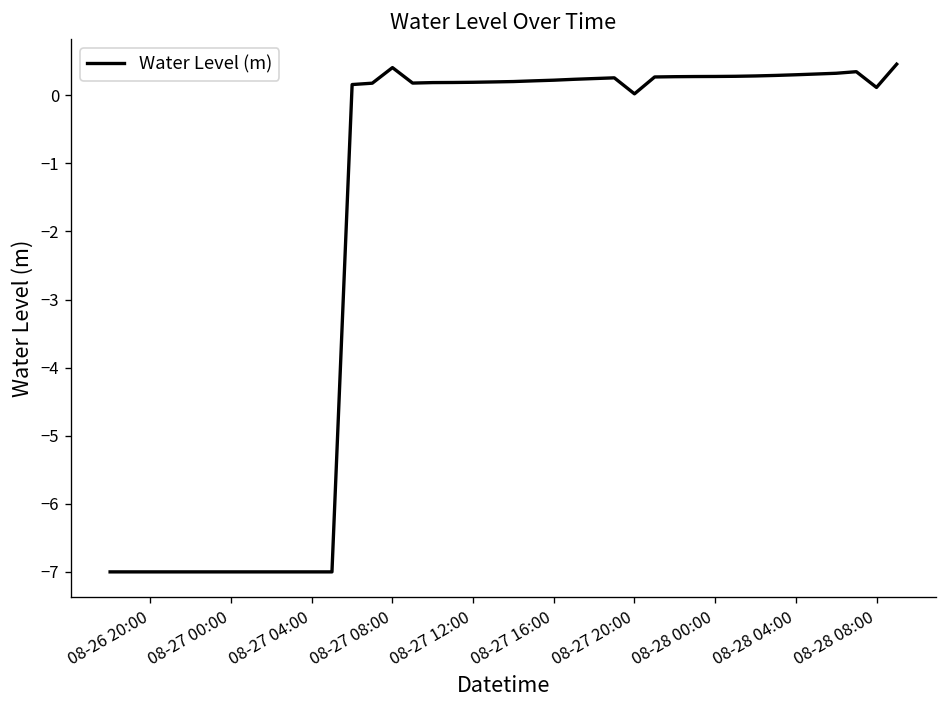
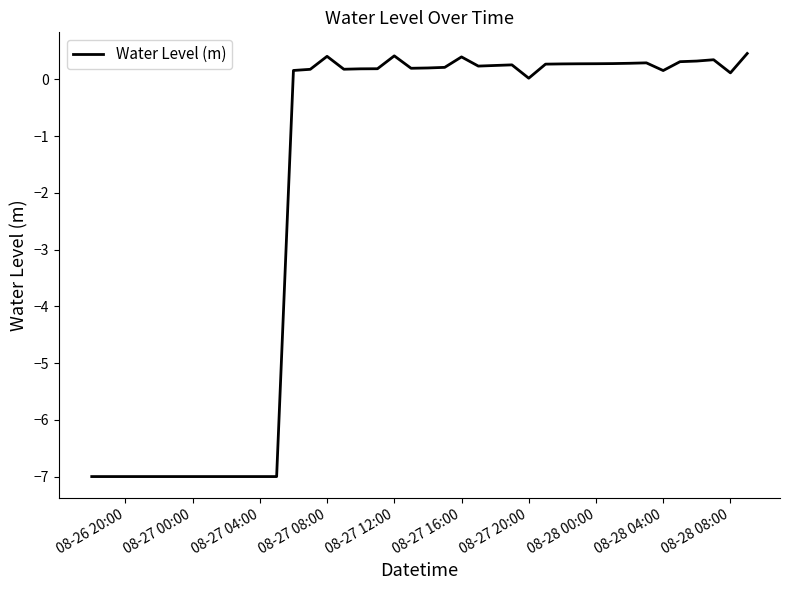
08-27 12:00: 0.2 -> 0.4
08-27 16:00: 0.2 -> 0.4
08-28 04:00: 0.3 -> 0.2
